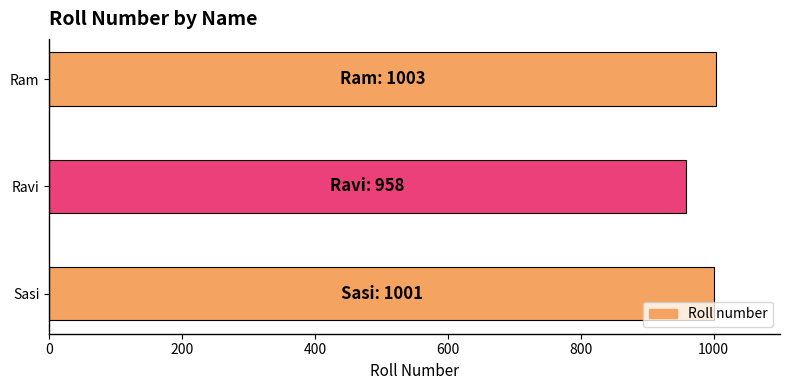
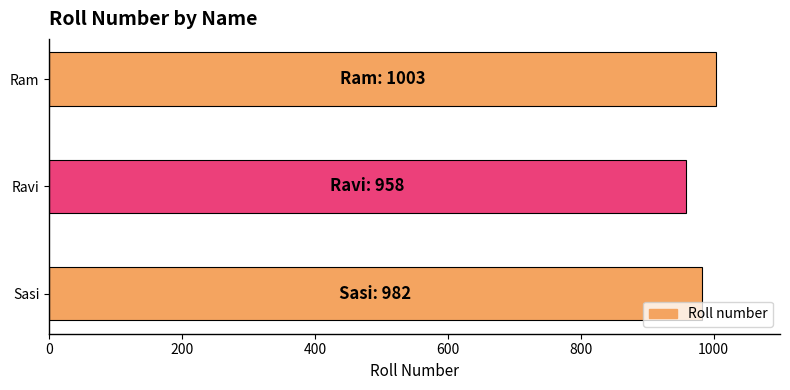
Sasi: 1001 -> 982
